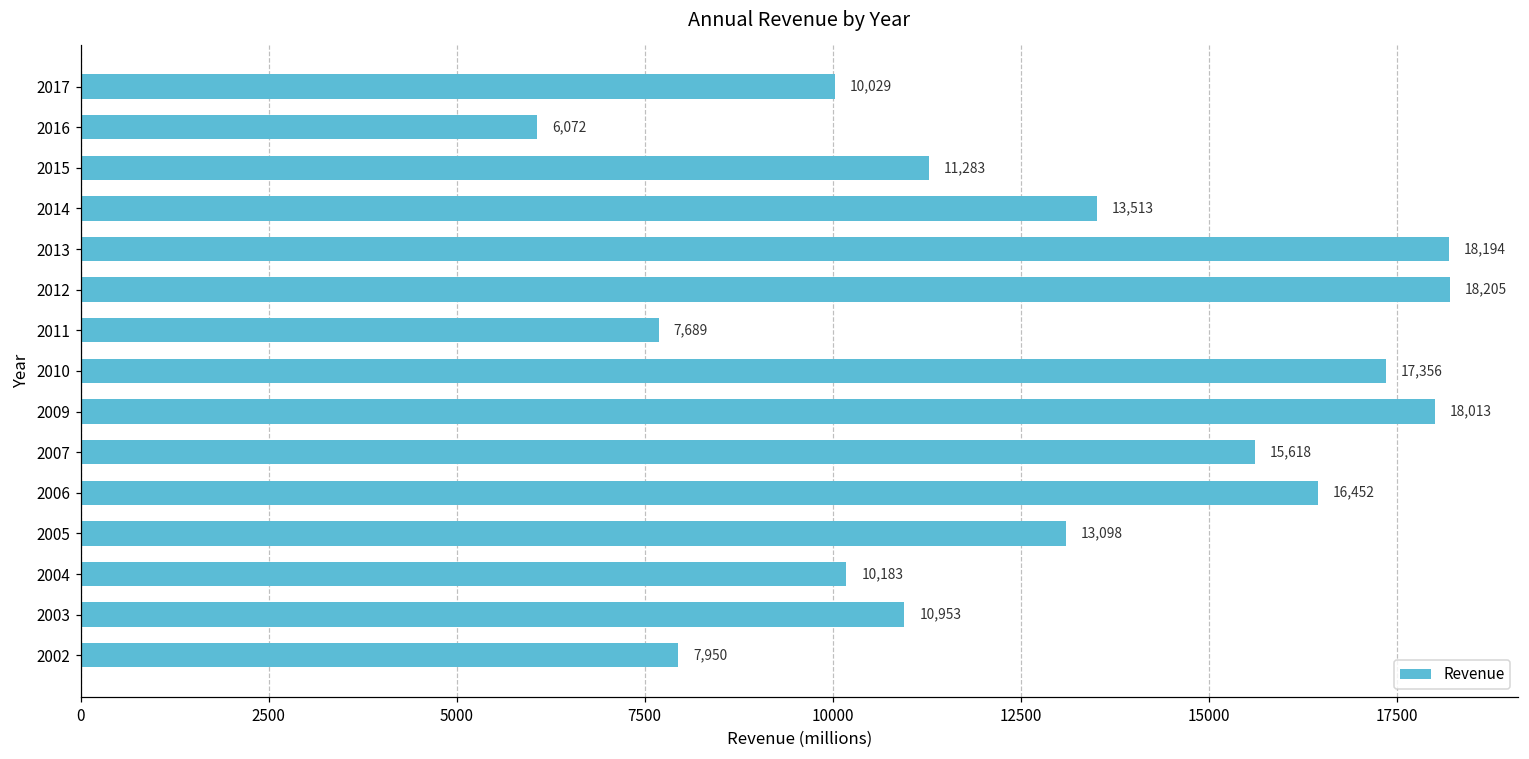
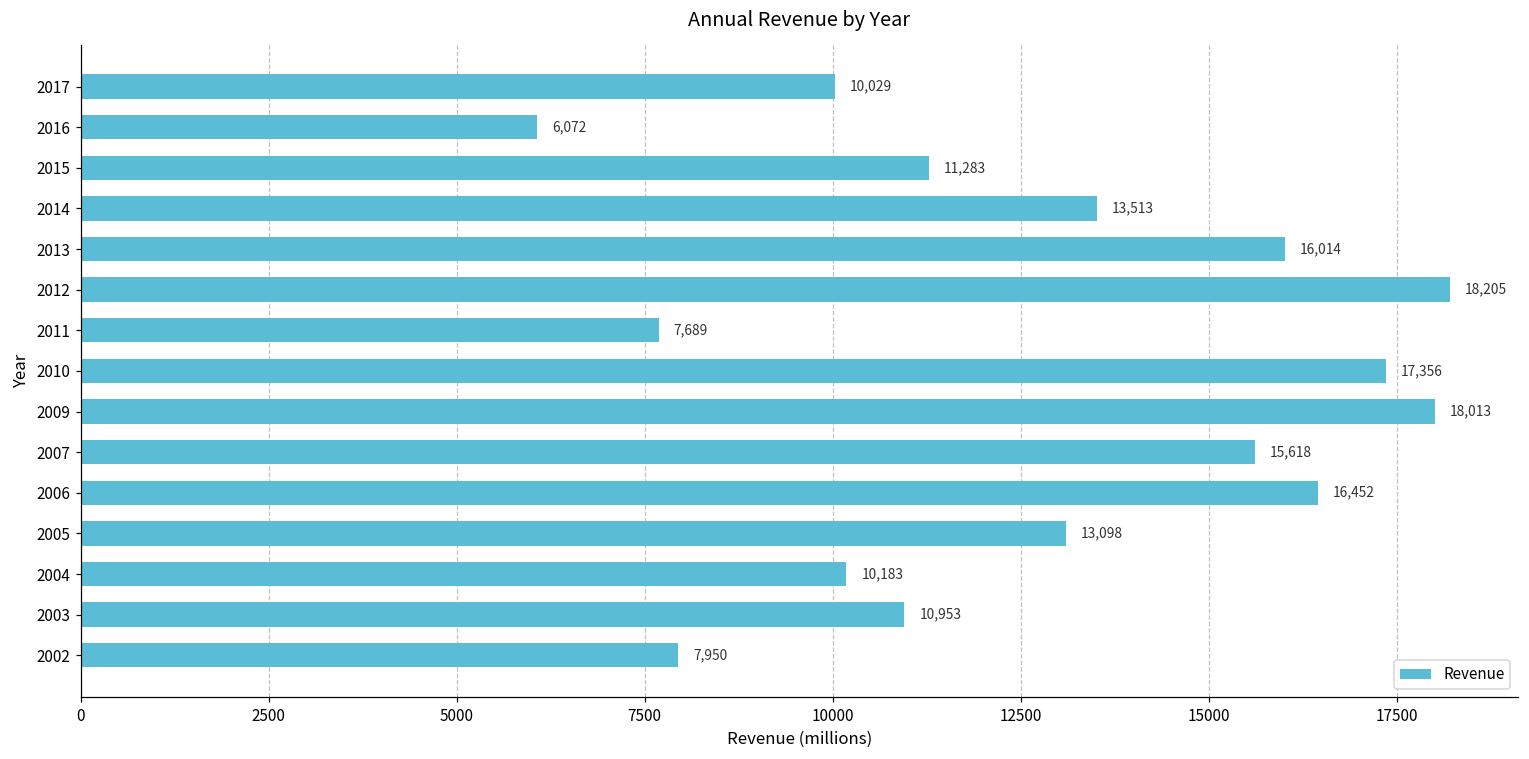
2013: 18,194 -> 16,014
